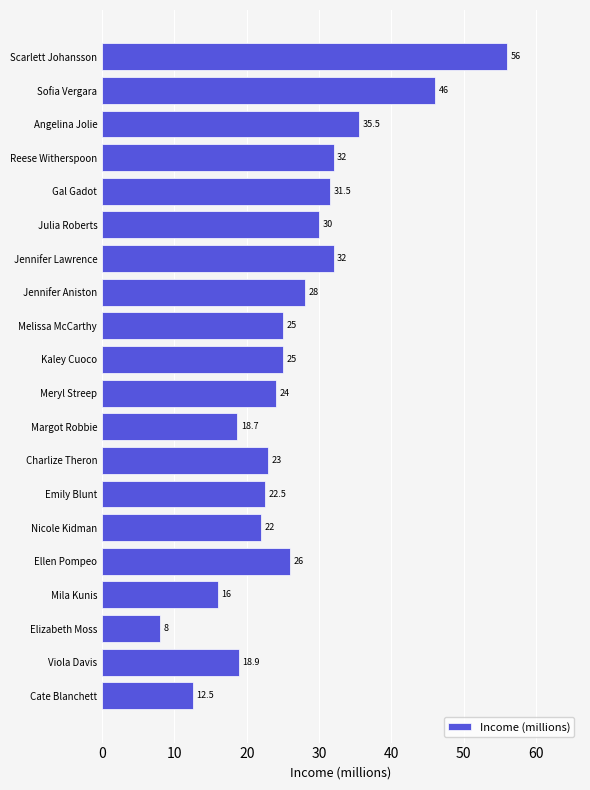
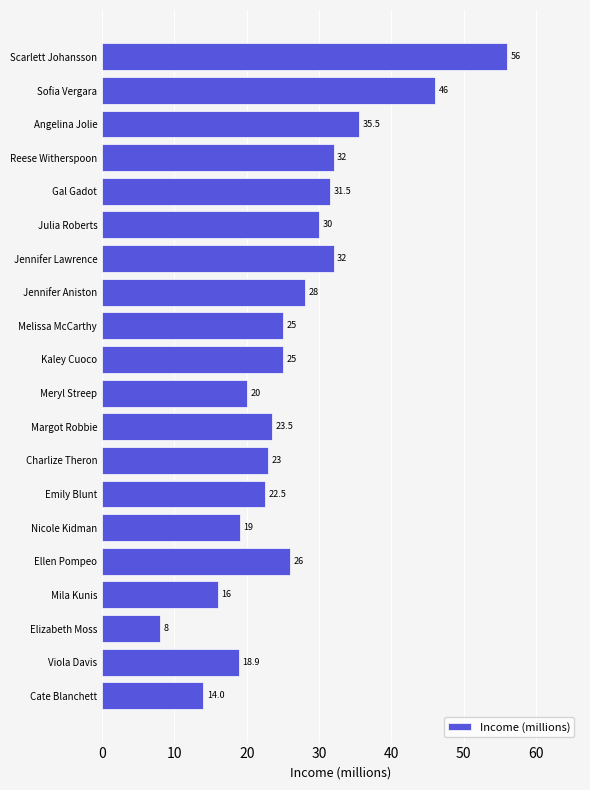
Meryl Streep: 24 -> 20
Margot Robbie: 18.7 -> 23.5
Nicole Kidman: 22 -> 19
Cate Blanchett: 12.5 -> 14.0
